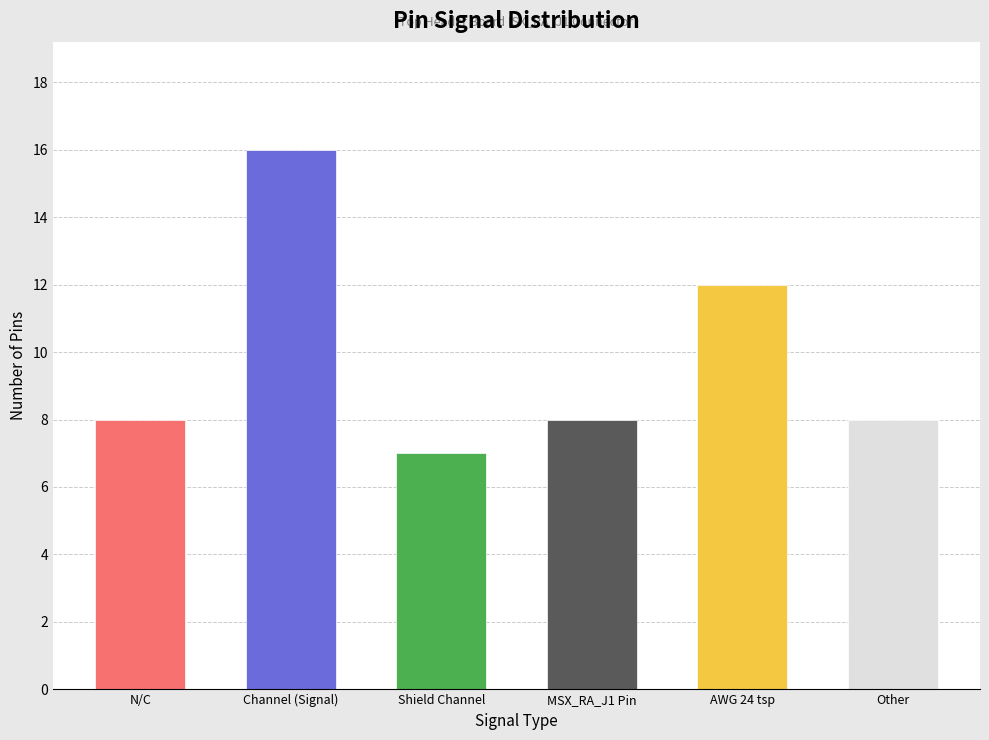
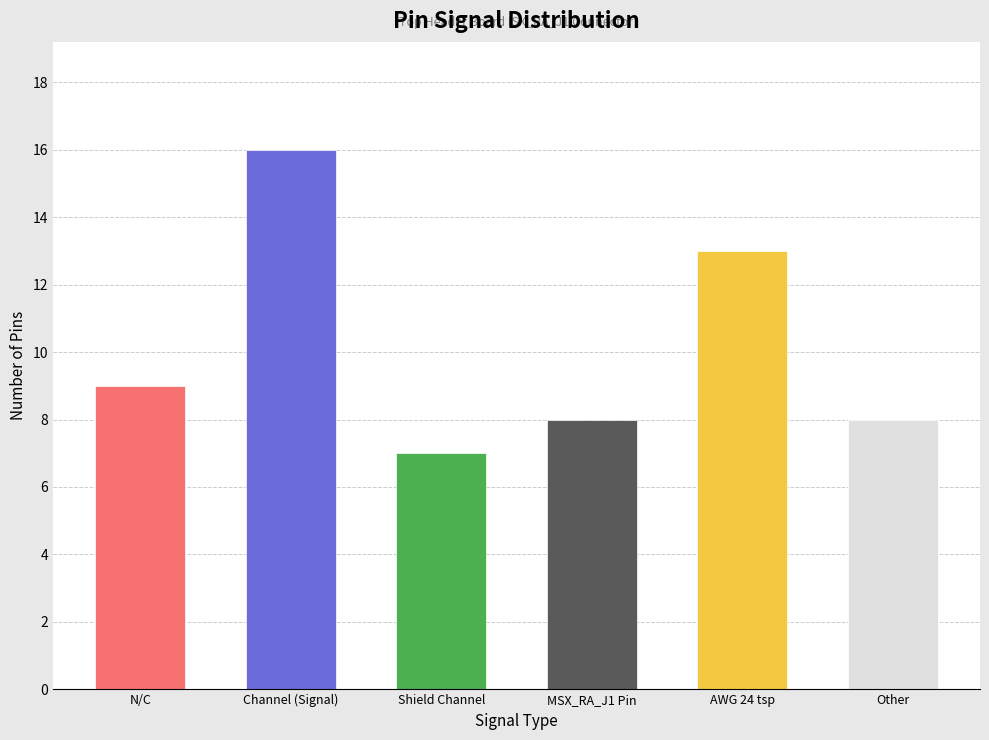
N/C: 8 -> 9
AWG 24 tsp: 12 -> 13
